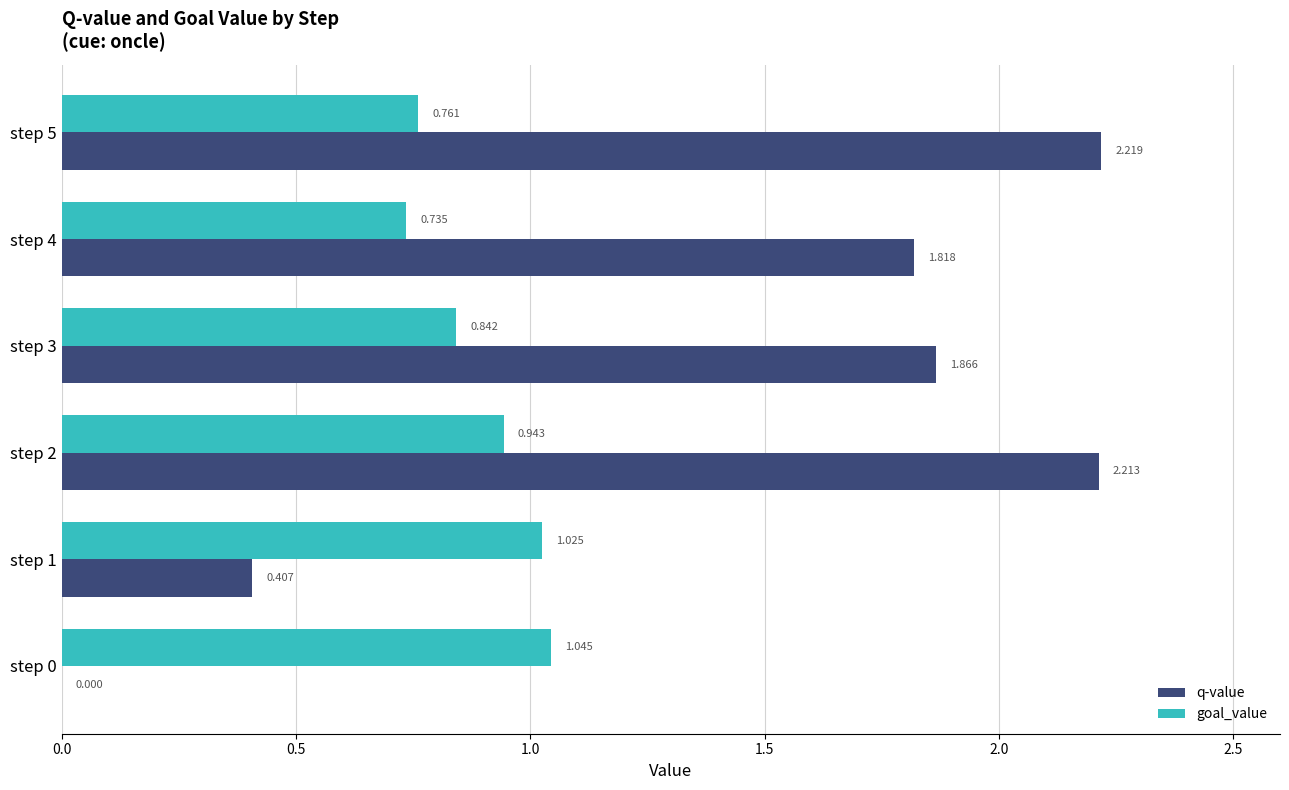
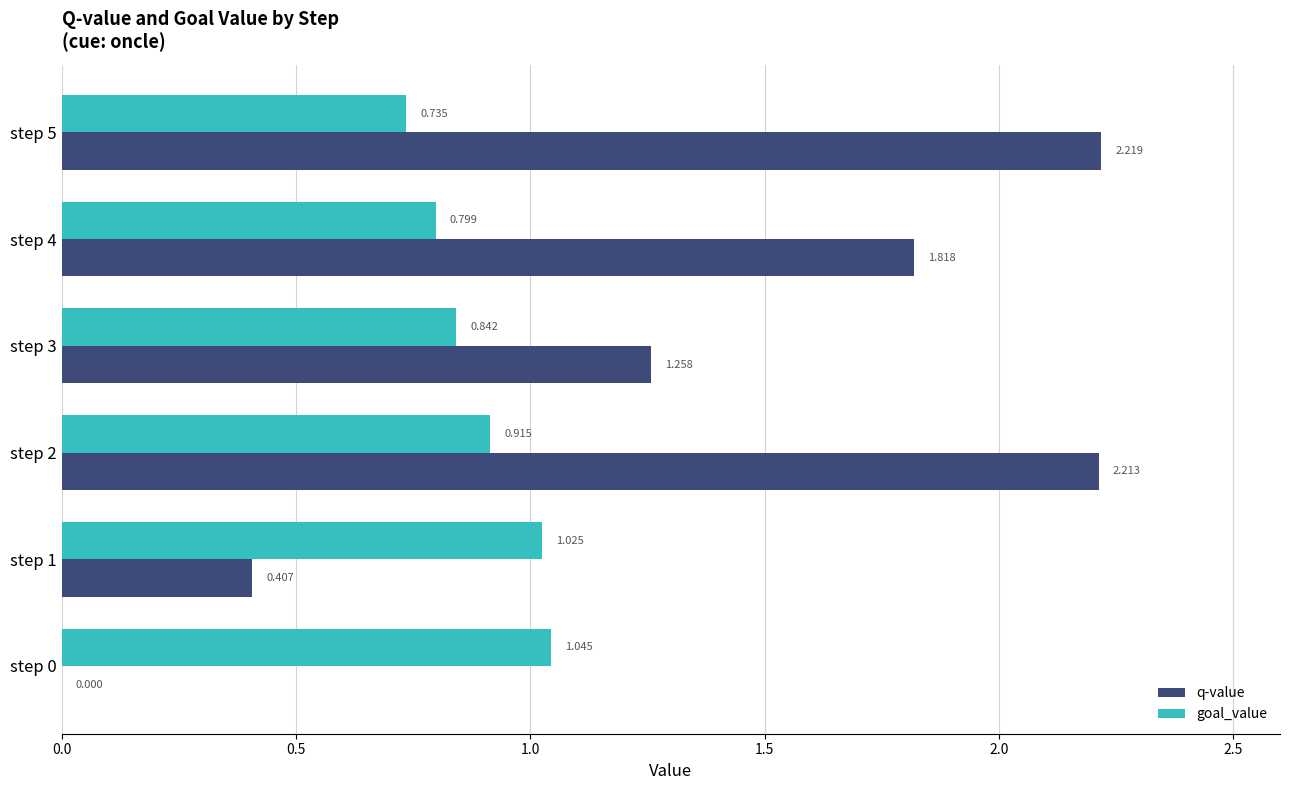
goal_value, step 5: 0.761 -> 0.735
goal_value, step 4: 0.735 -> 0.799
q-value, step 3: 1.866 -> 1.258
goal_value, step 2: 0.943 -> 0.915
